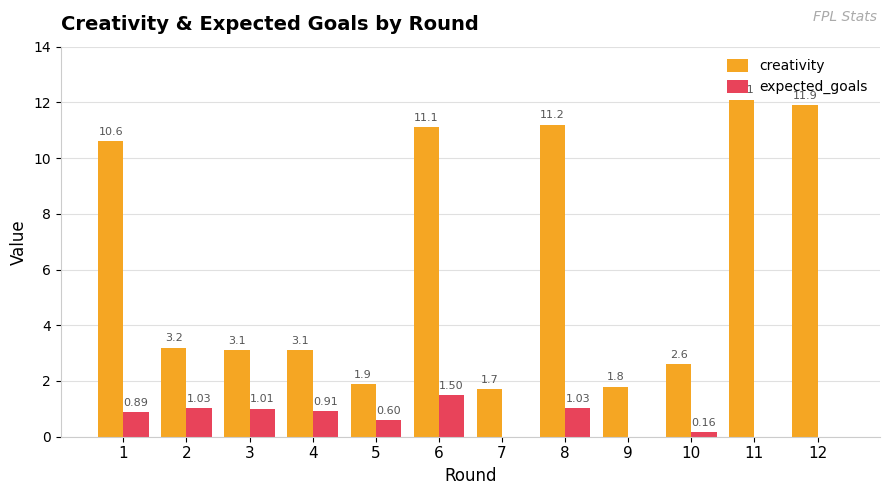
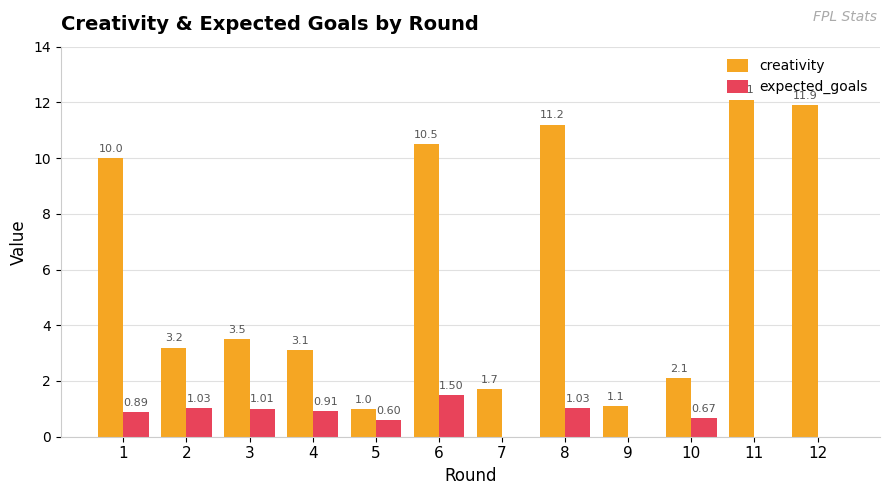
creativity, 1: 10.6 -> 10.0
creativity, 3: 3.1 -> 3.5
creativity, 5: 1.9 -> 1.0
creativity, 6: 11.1 -> 10.5
creativity, 9: 1.8 -> 1.1
creativity, 10: 2.6 -> 2.1
expected_goals, 10: 0.16 -> 0.67
